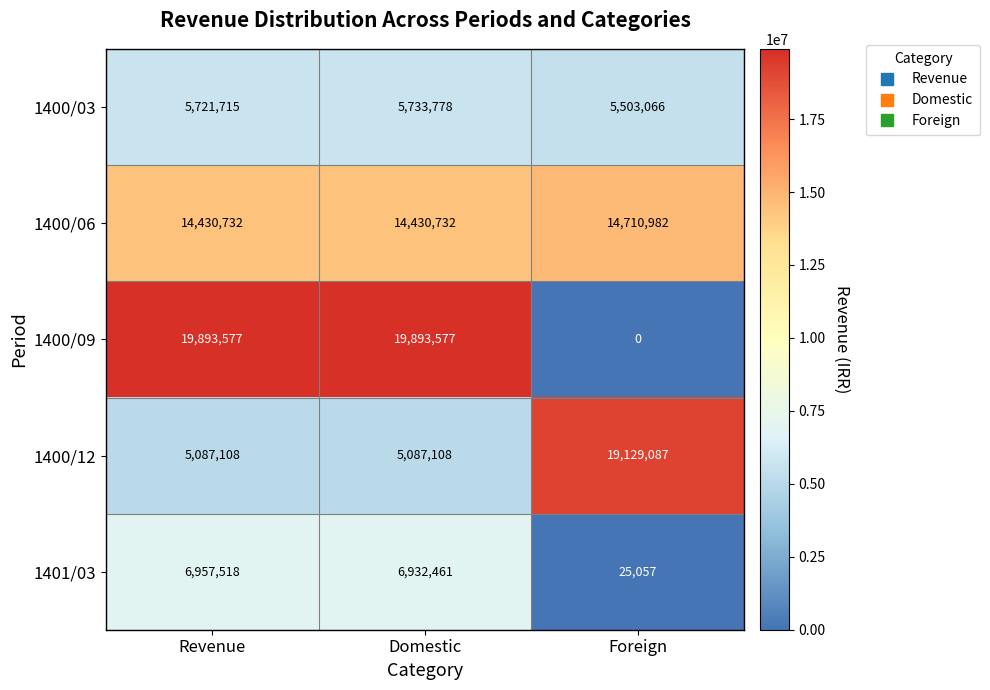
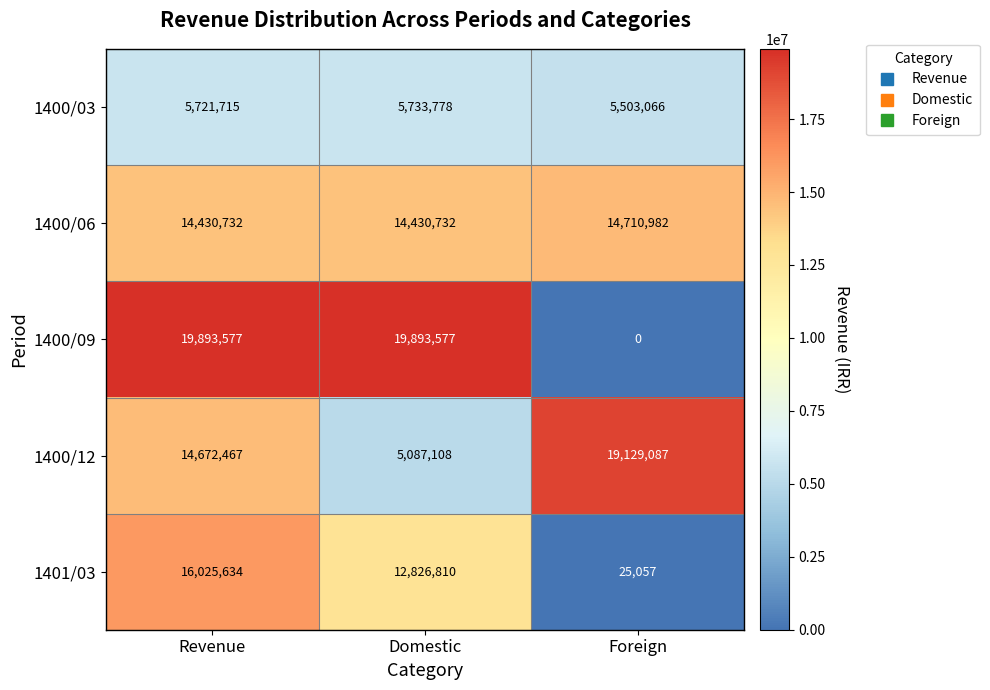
1400/12, Revenue: 5,087,108 -> 14,672,467
1401/03, Revenue: 6,957,518 -> 16,025,634
1401/03, Domestic: 6,932,461 -> 12,826,810
